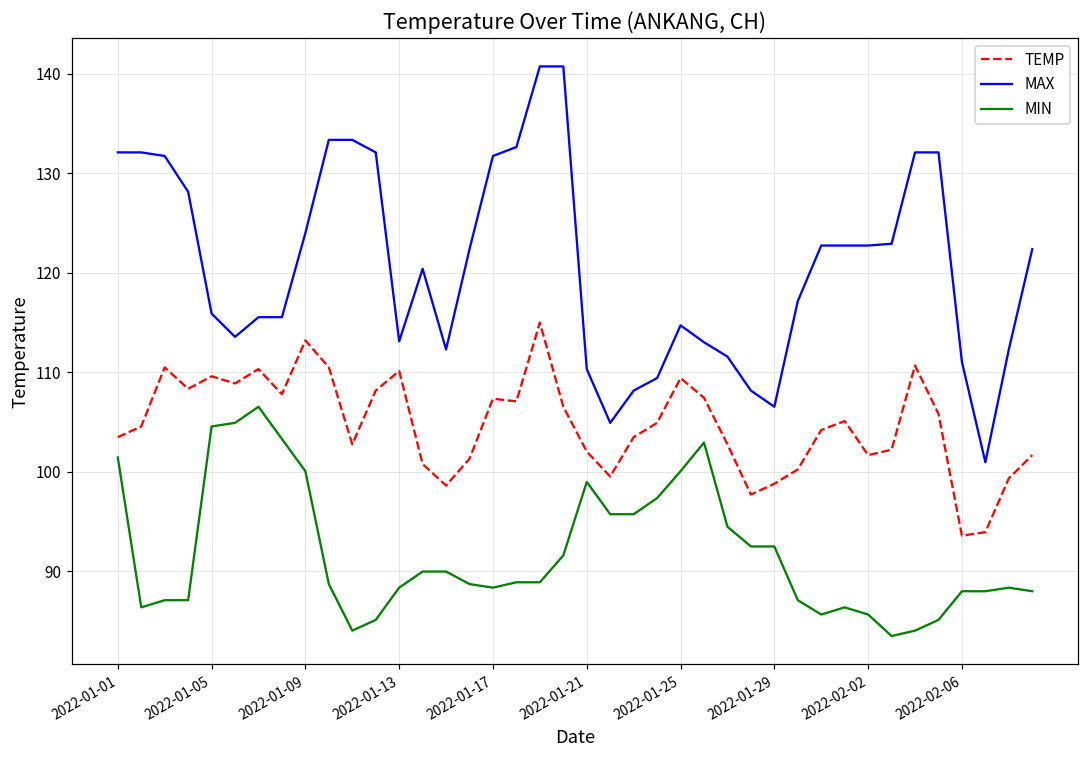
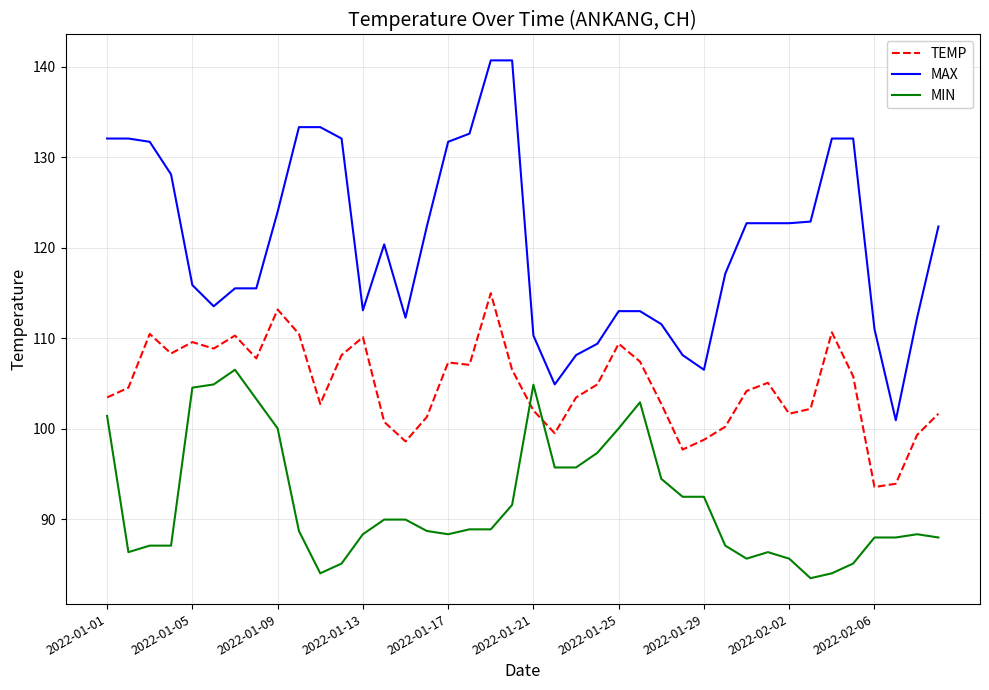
MIN, 2022-01-21: 99 -> 105
MAX, 2022-01-25: 115 -> 113
